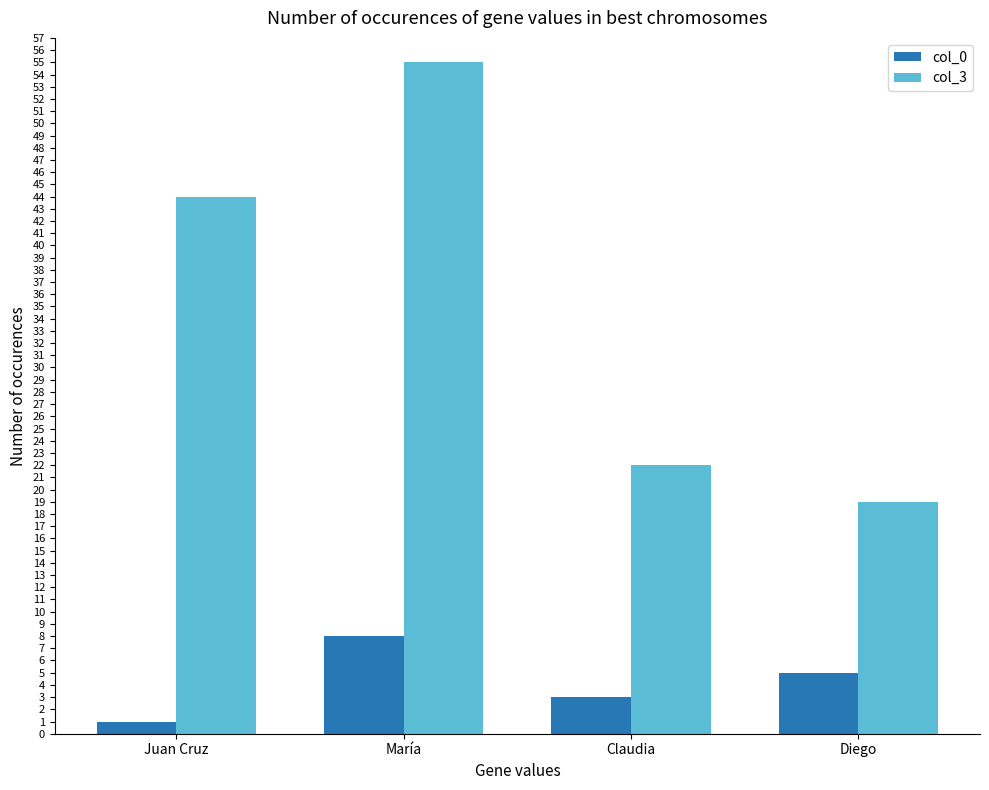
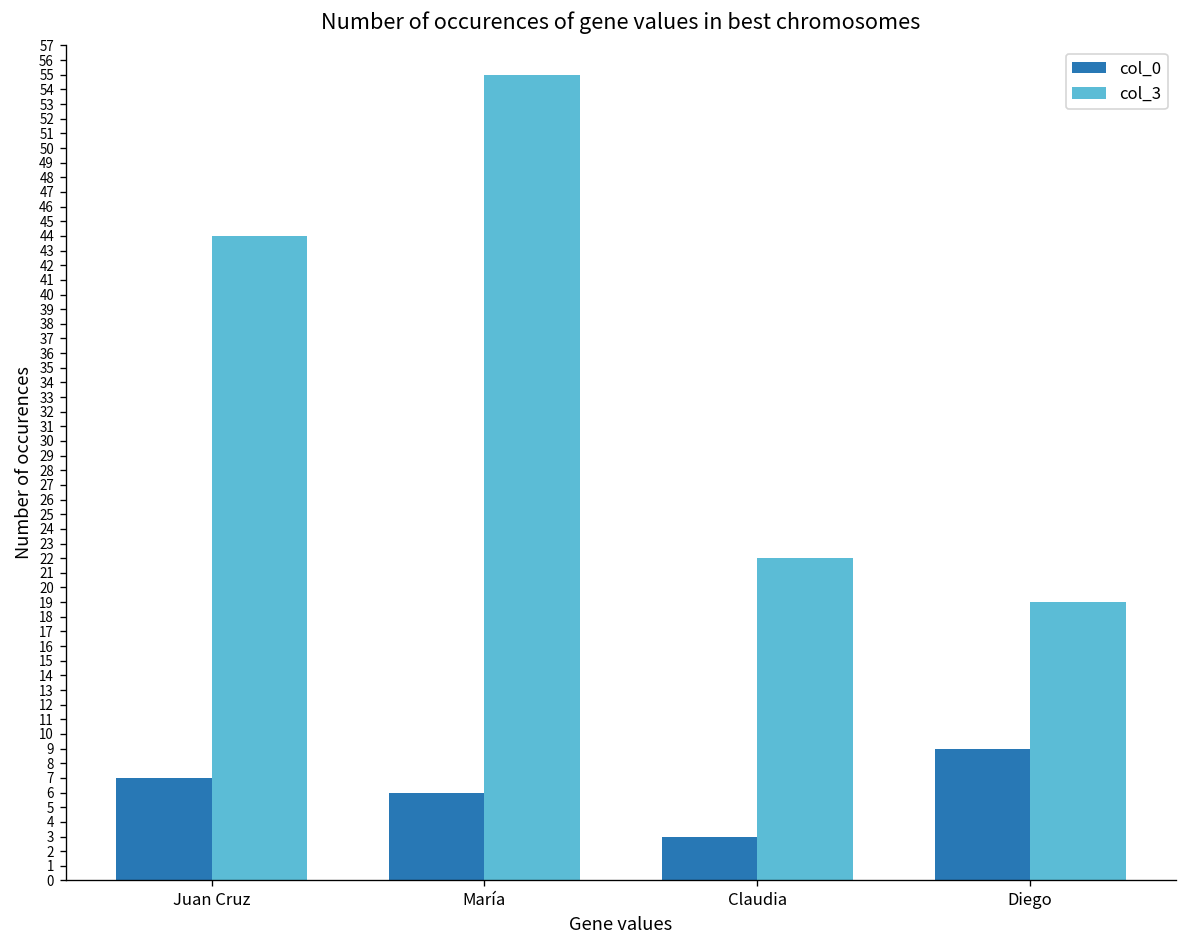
col_0, Juan Cruz: 1 -> 7
col_0, María: 8 -> 6
col_0, Diego: 5 -> 9
